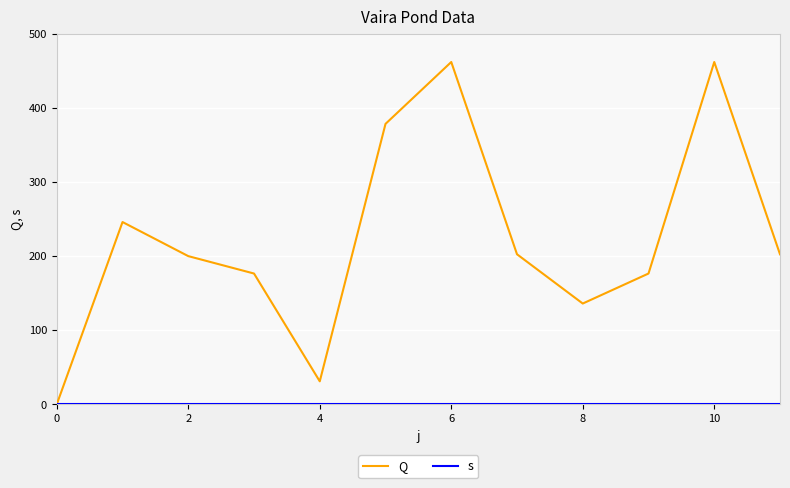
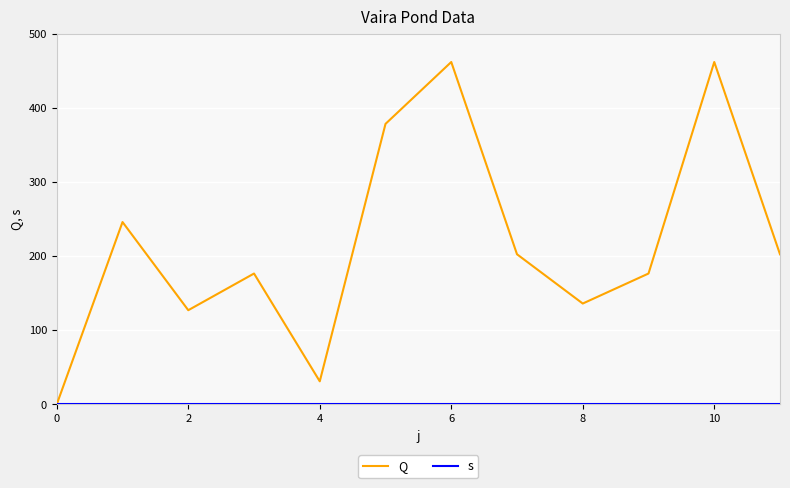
Q, 2: 200 -> 130
